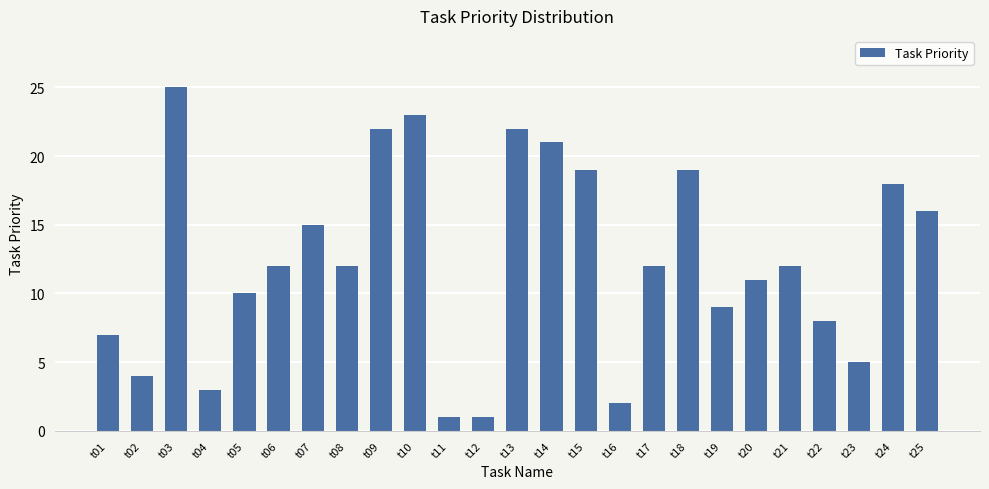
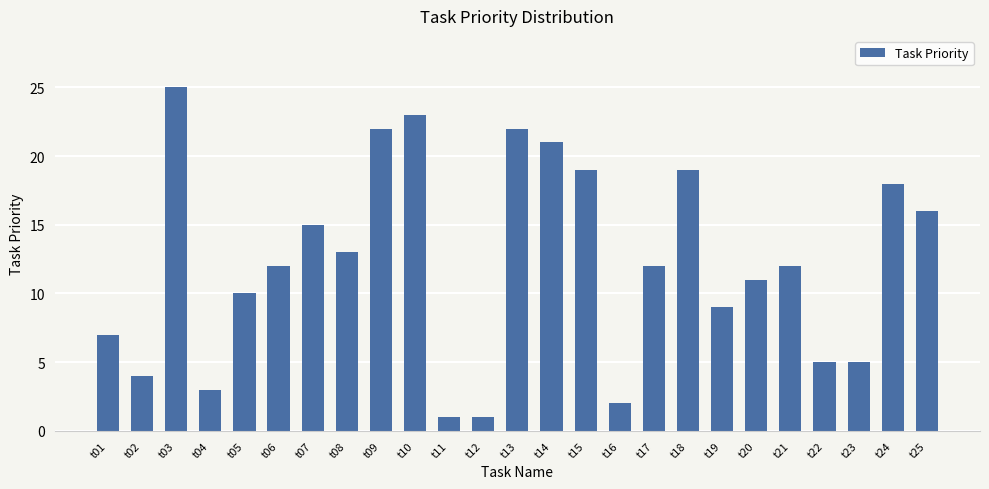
t08: 12 -> 13
t22: 8 -> 5
